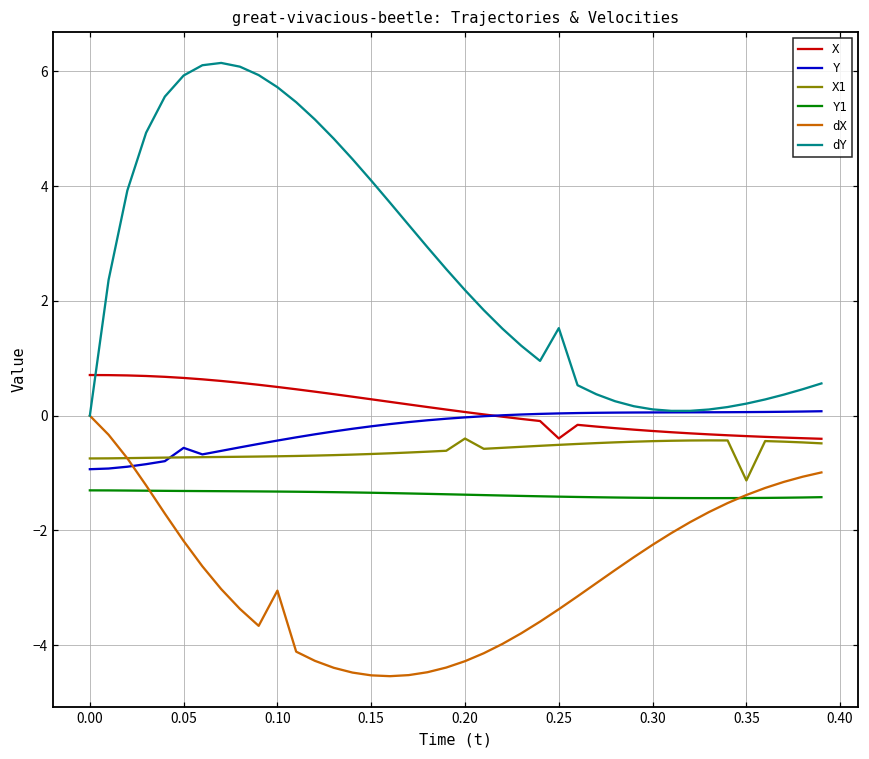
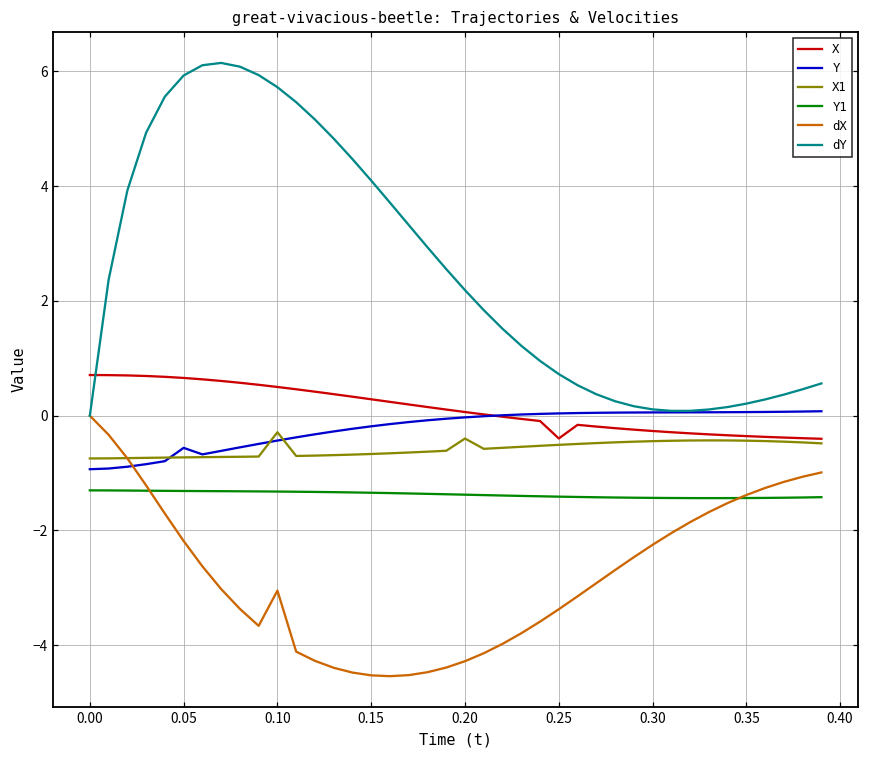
X1, 0.10: -0.7 -> -0.3
dY, 0.25: 1.5 -> 0.7
X1, 0.35: -1.1 -> -0.4
